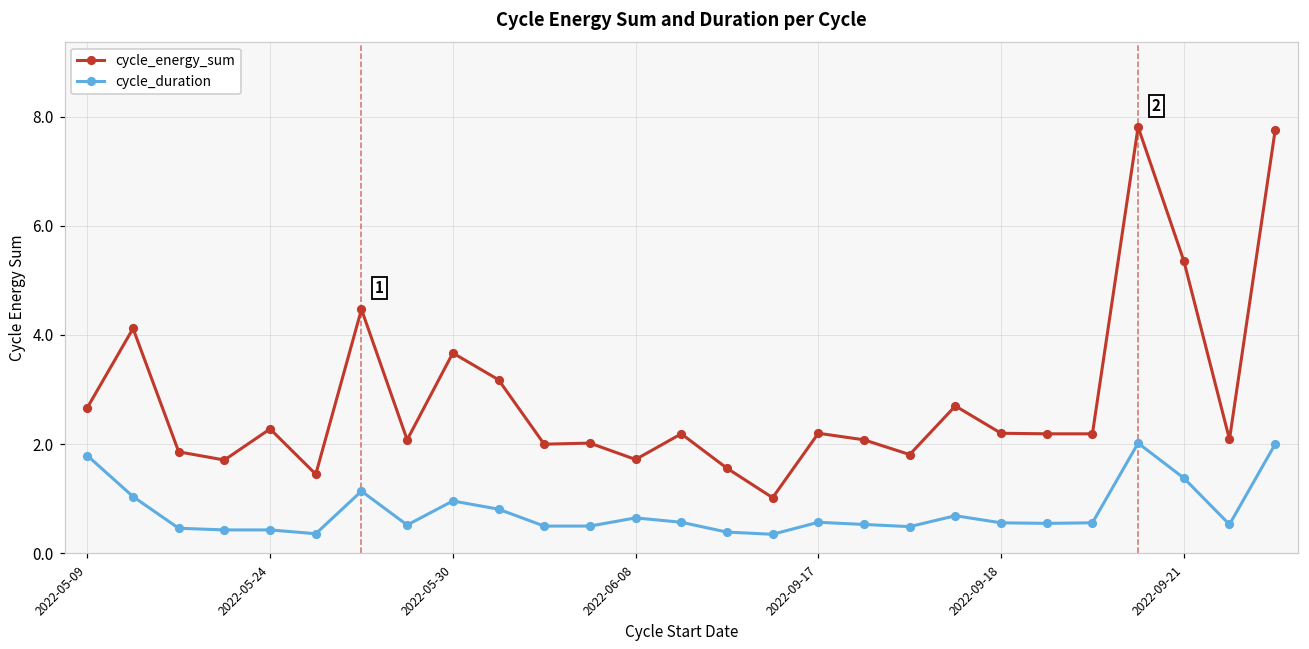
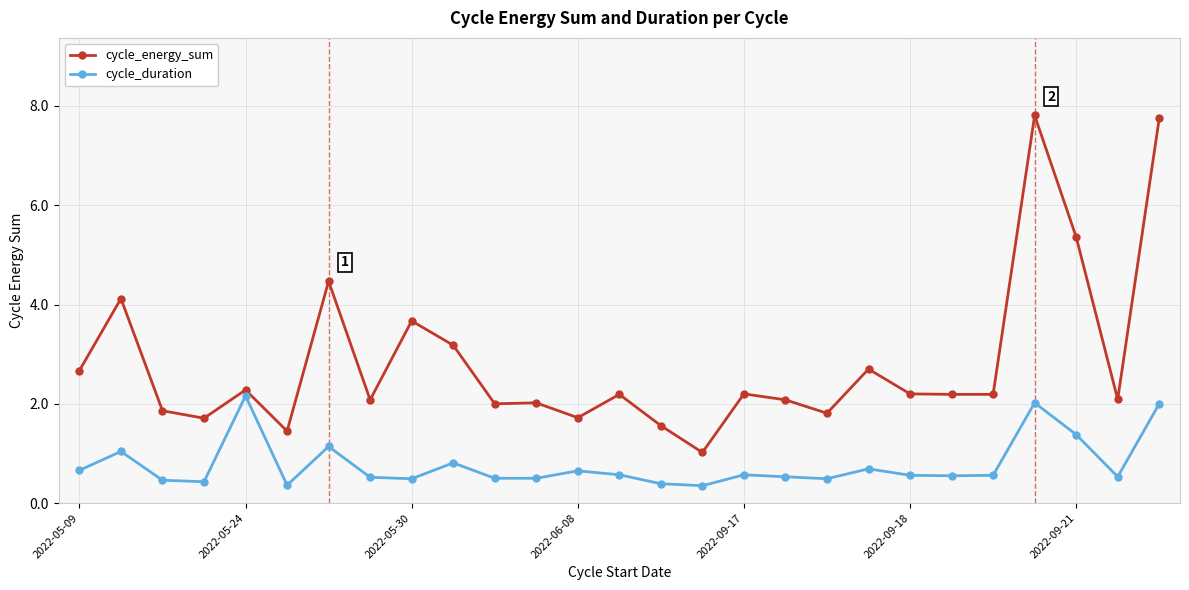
cycle_duration, 2022-05-09: 1.8 -> 0.7
cycle_duration, 2022-05-24: 0.4 -> 2.2
cycle_duration, 2022-05-30: 1.0 -> 0.5
